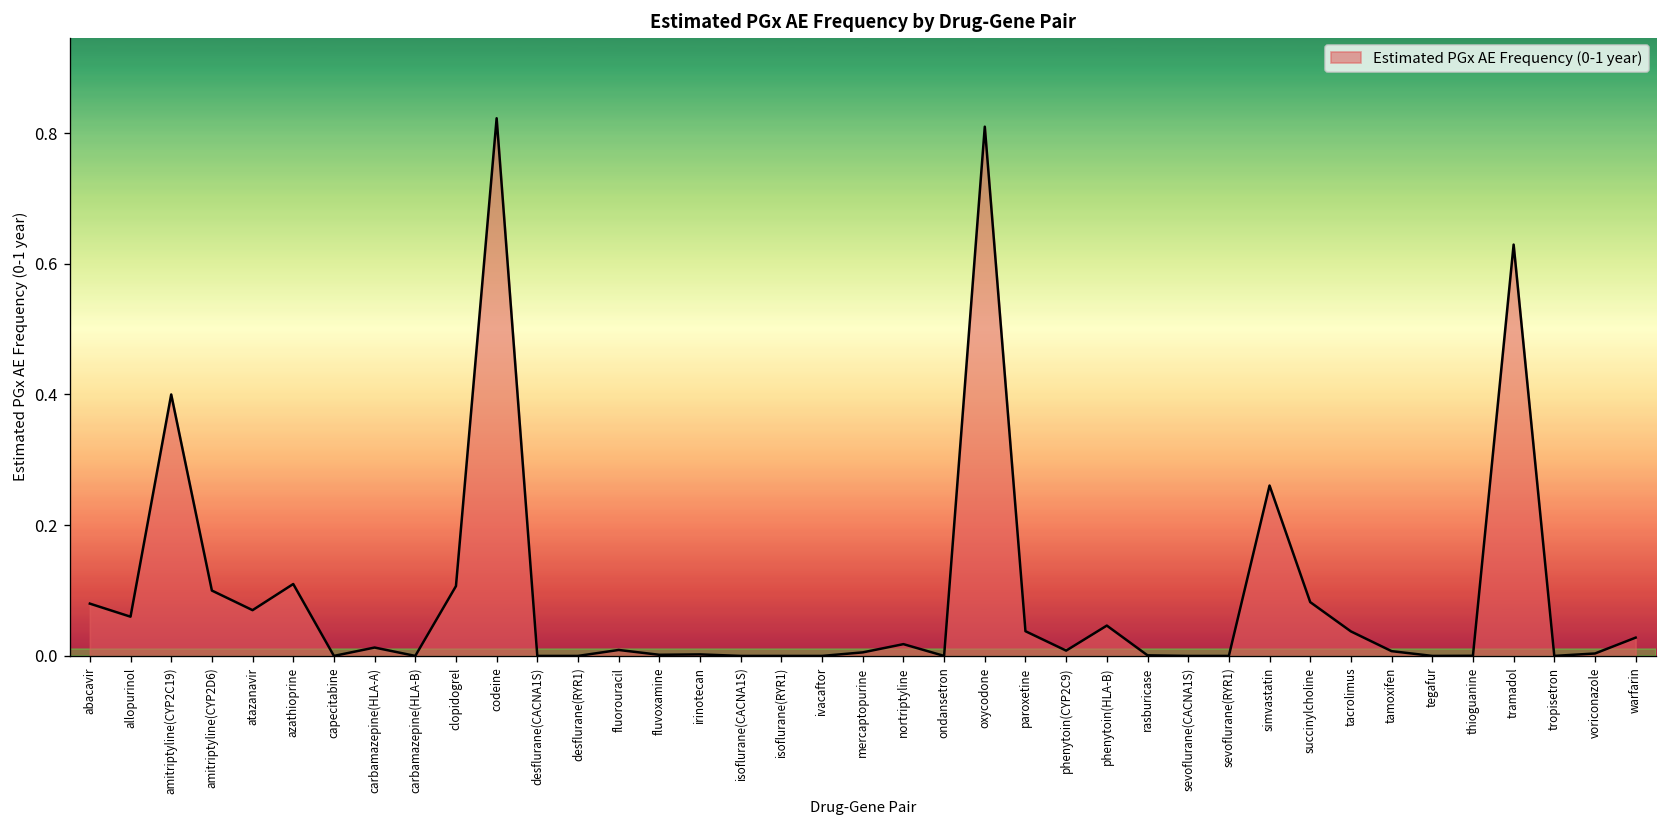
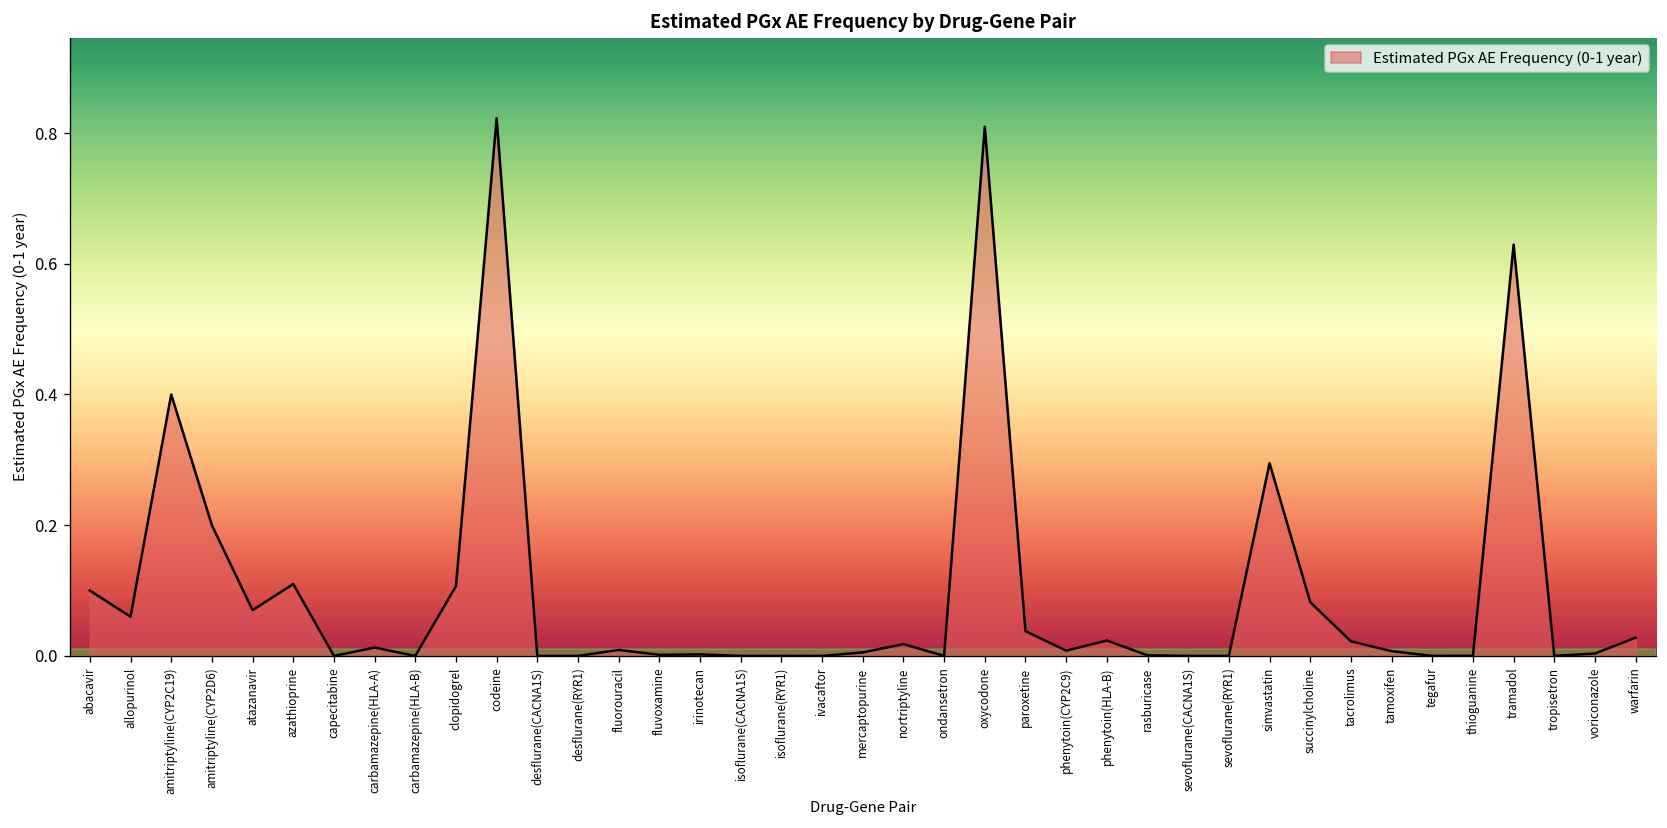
abacavir: 0.08 -> 0.10
amitriptyline(CYP2D6): 0.1 -> 0.2
phenytoin(HLA-B): 0.05 -> 0.02
simvastatin: 0.26 -> 0.29
tacrolimus: 0.04 -> 0.02
